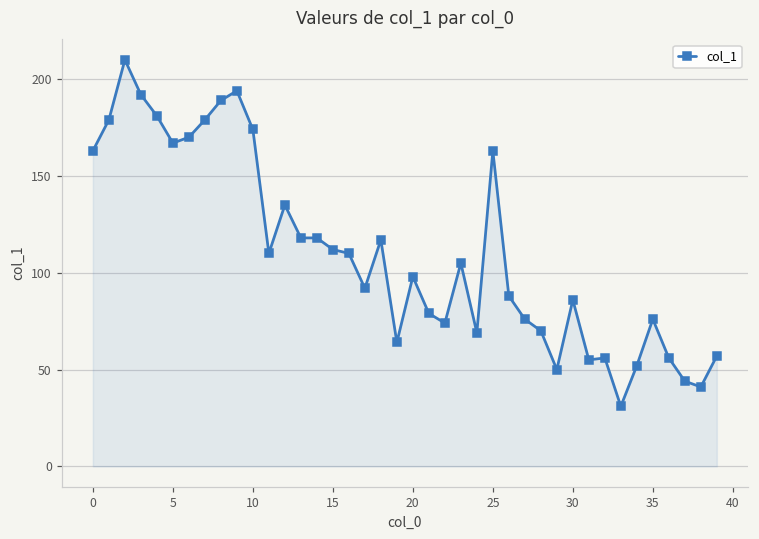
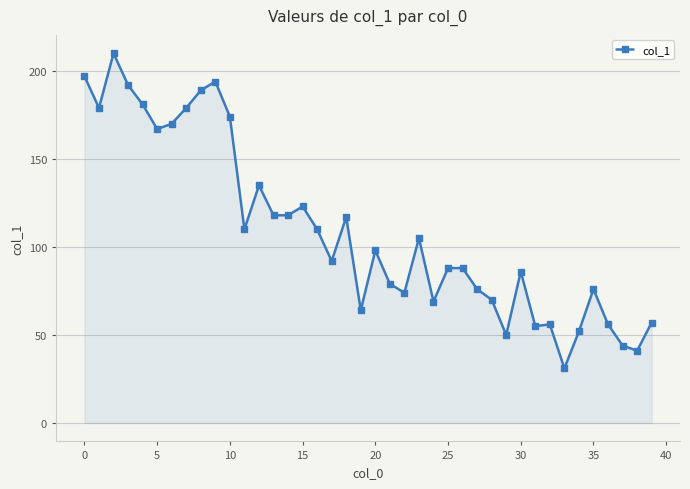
0: 163 -> 197
15: 112 -> 123
25: 163 -> 88
